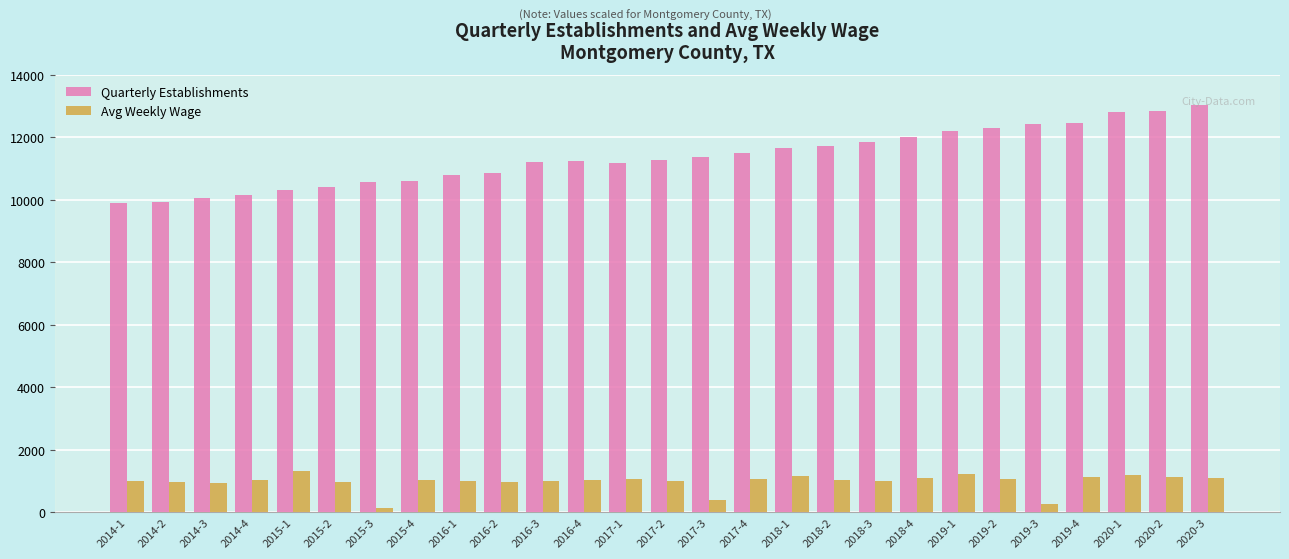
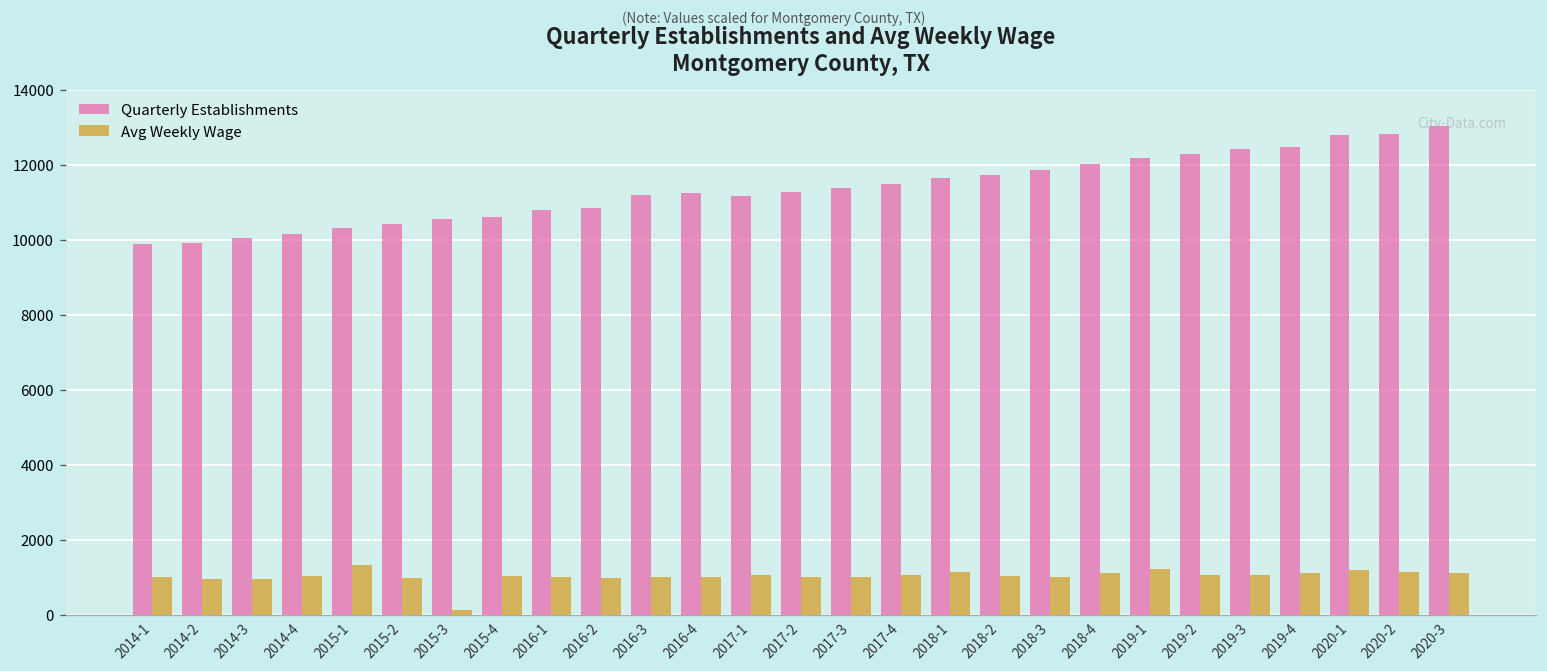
Avg Weekly Wage, 2017-3: 400 -> 1000
Avg Weekly Wage, 2019-3: 300 -> 1100
